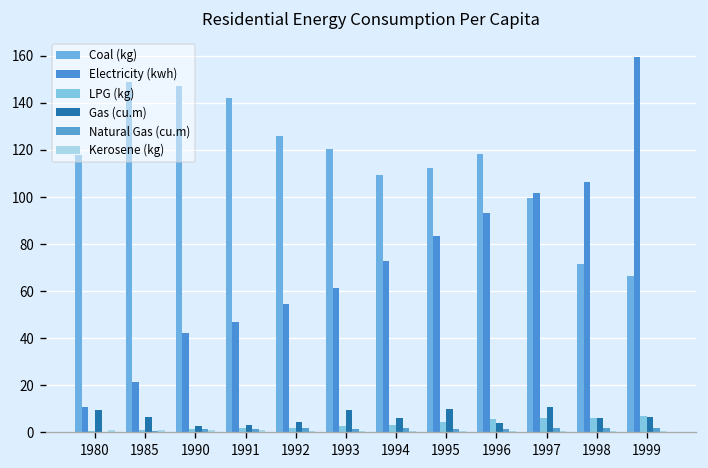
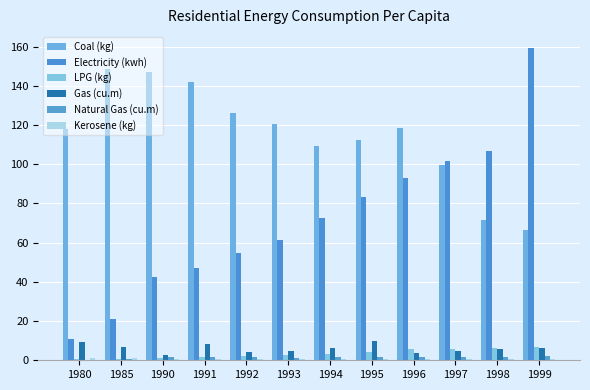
Gas (cu.m), 1991: 3 -> 8
Gas (cu.m), 1993: 10 -> 5
Gas (cu.m), 1997: 11 -> 5
